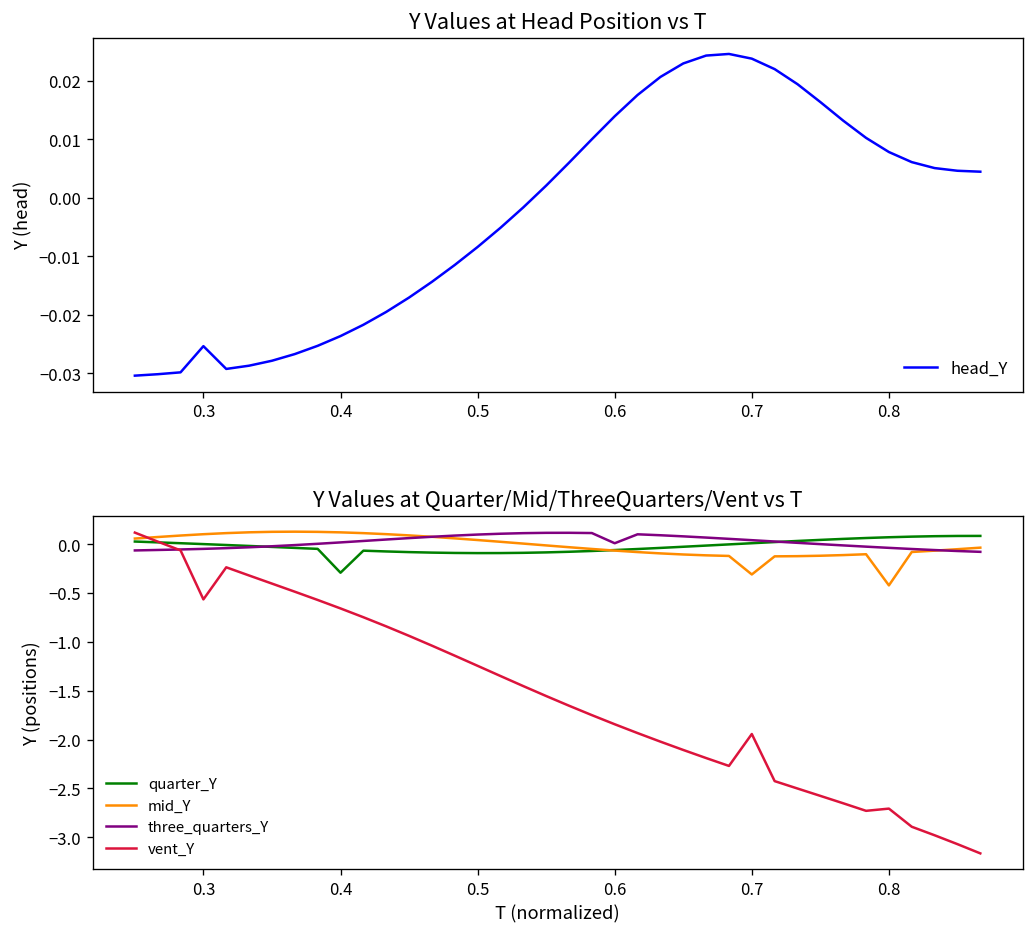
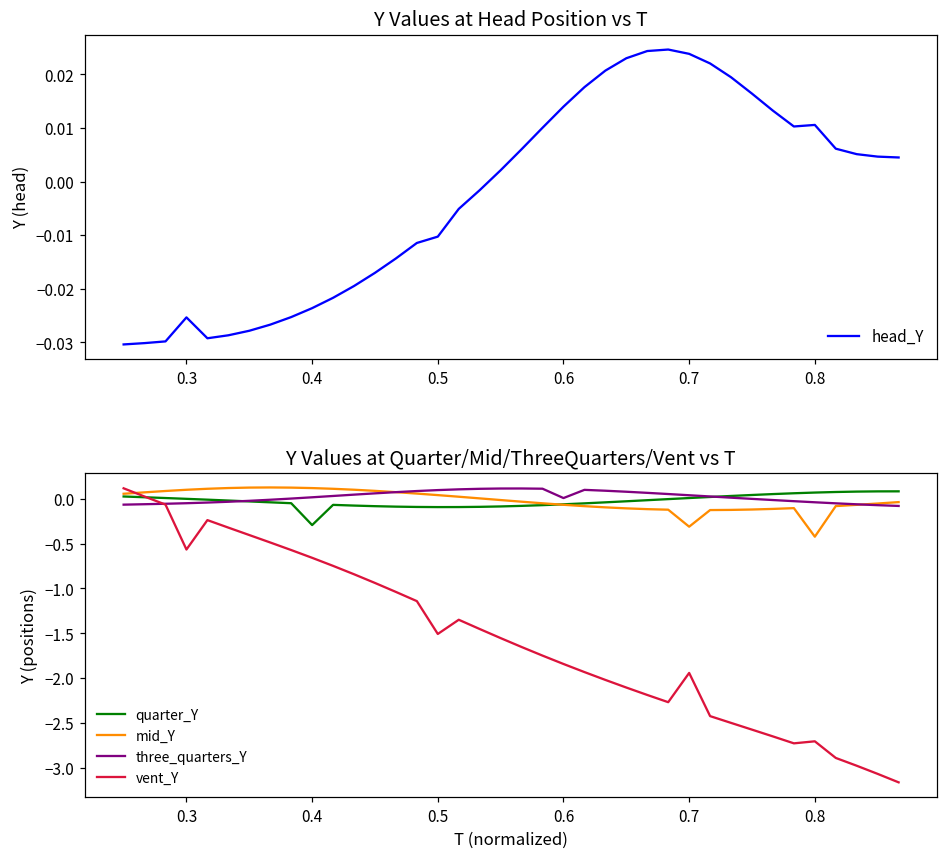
Y Values at Head Position vs T, 0.5: -0.008 -> -0.010
Y Values at Head Position vs T, 0.8: 0.008 -> 0.011
Y Values at Quarter/Mid/ThreeQuarters/Vent vs T, vent_Y, 0.5: -1.2 -> -1.5
